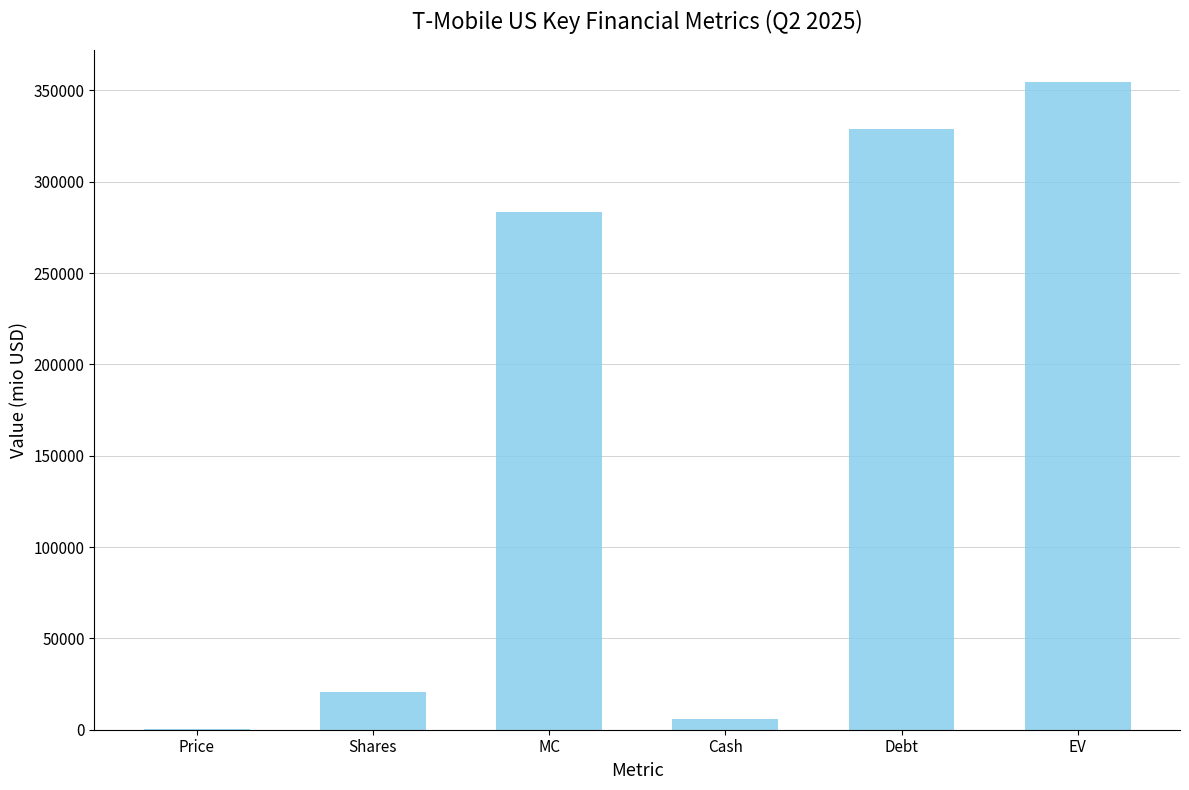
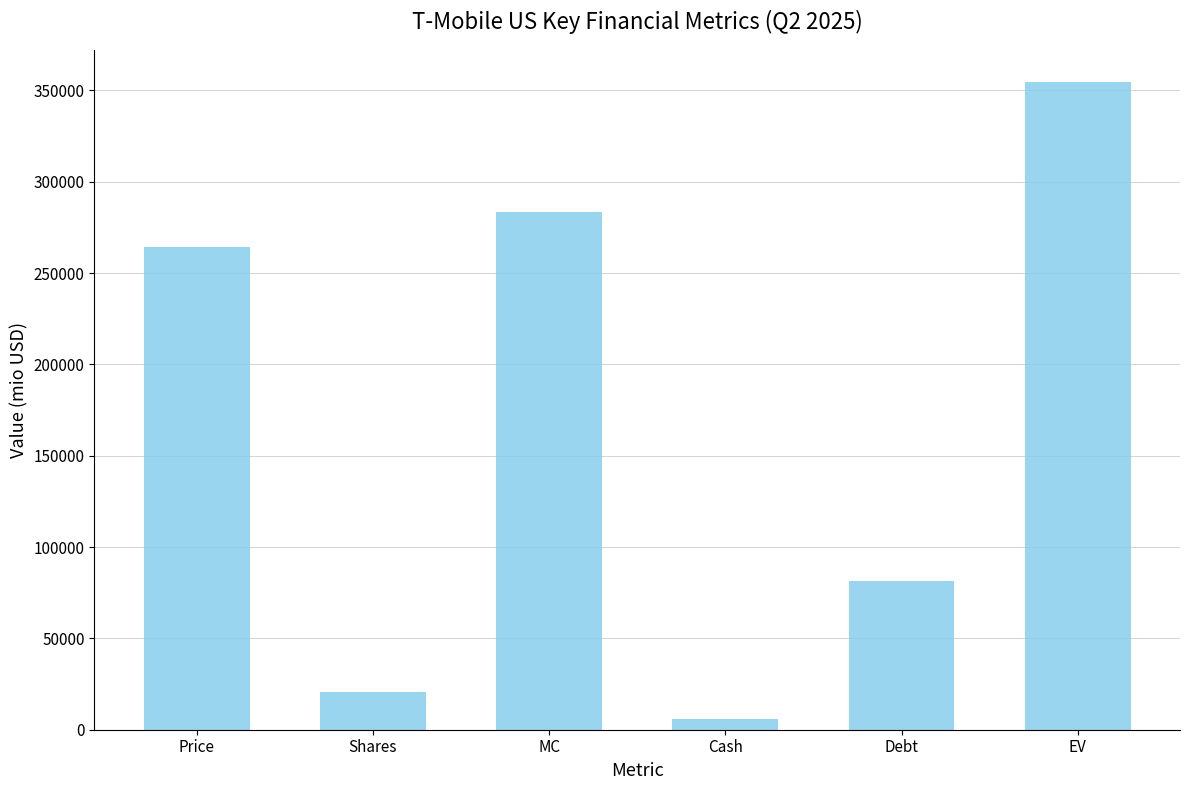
Price: 0 -> 264000
Debt: 329000 -> 81000
